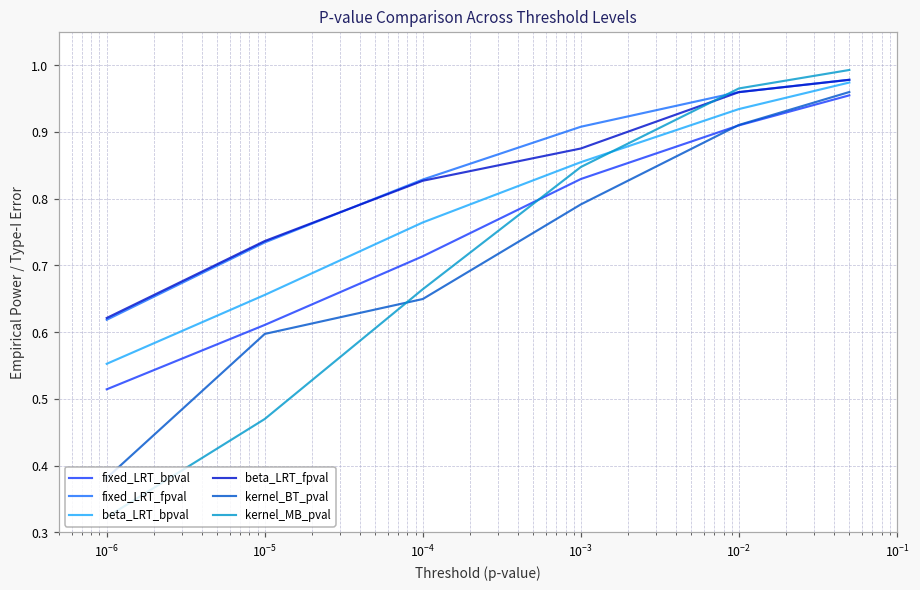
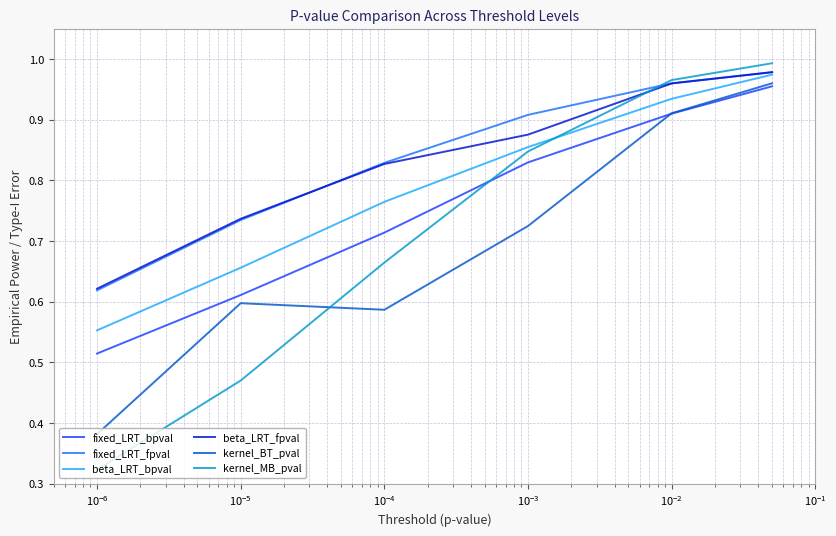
kernel_BT_pval, 10^-4: 0.65 -> 0.59
kernel_BT_pval, 10^-3: 0.79 -> 0.72
